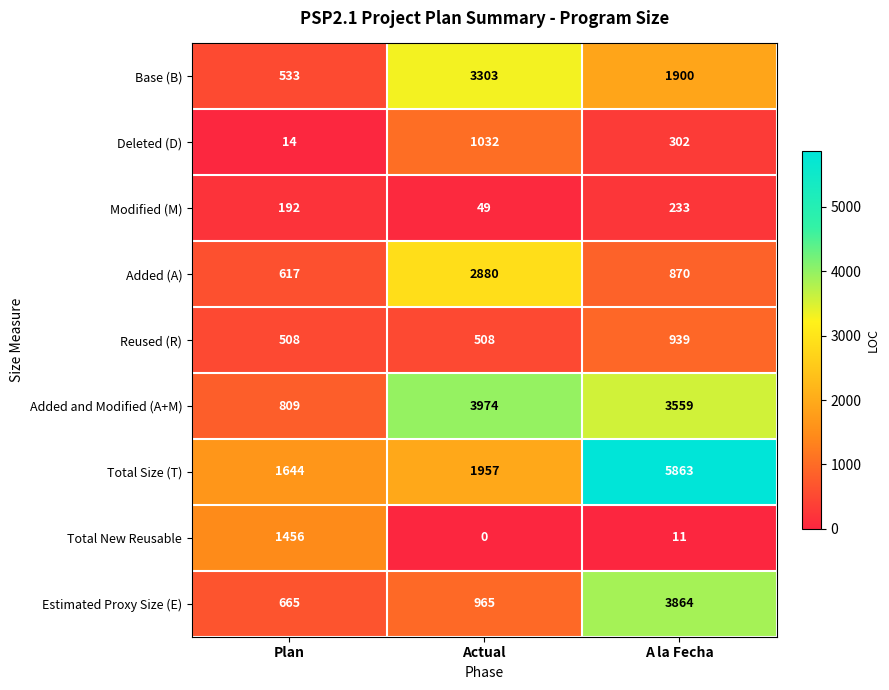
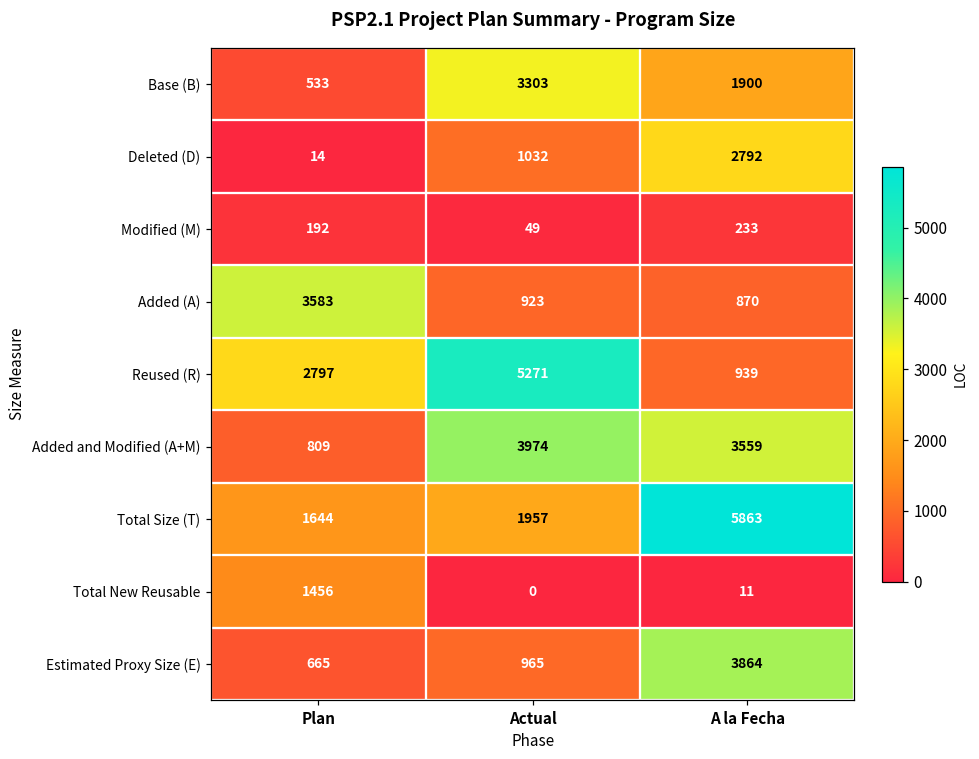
Deleted (D), A la Fecha: 302 -> 2792
Added (A), Plan: 617 -> 3583
Added (A), Actual: 2880 -> 923
Reused (R), Plan: 508 -> 2797
Reused (R), Actual: 508 -> 5271
